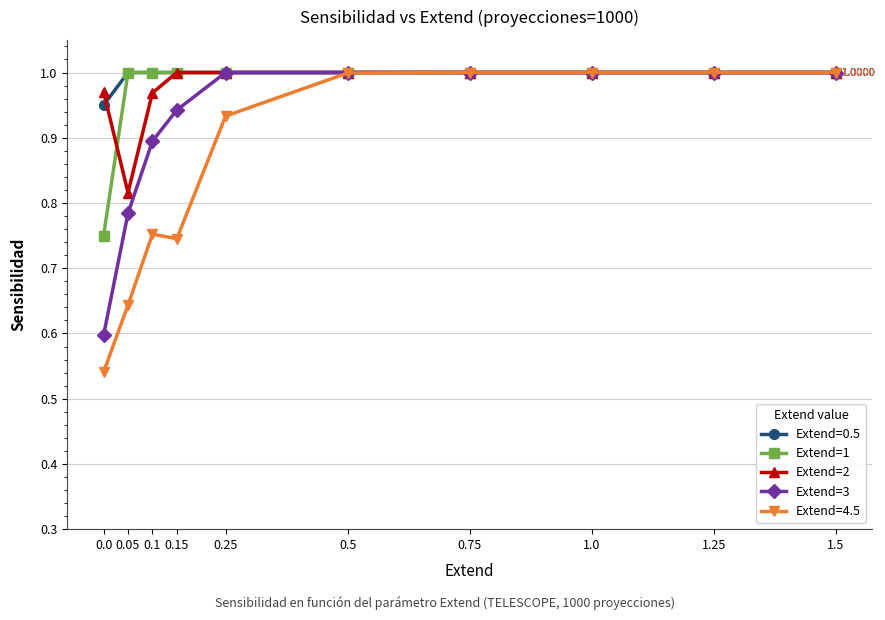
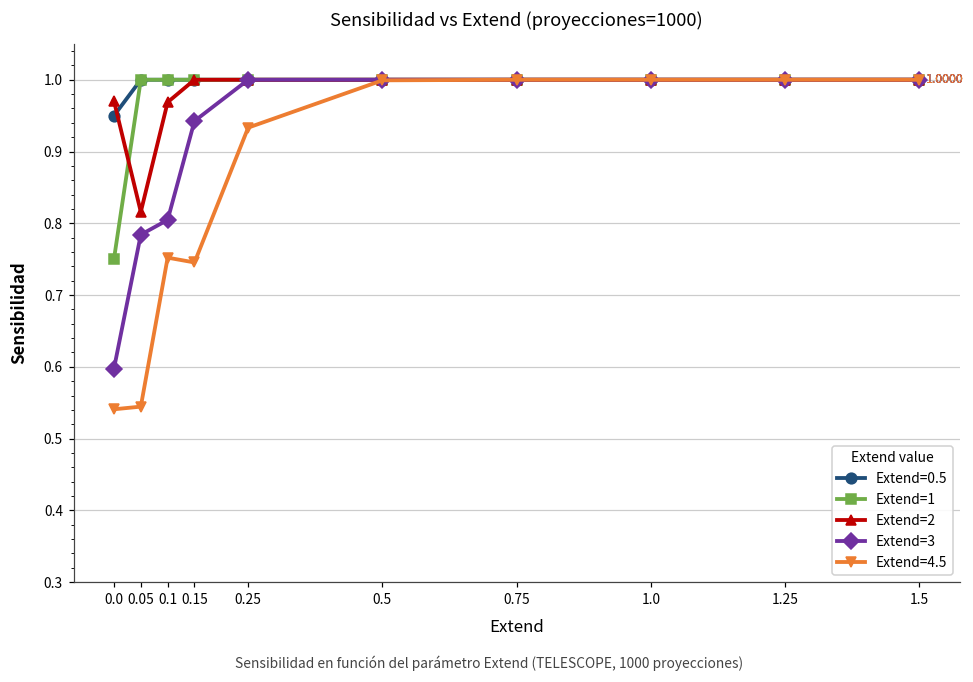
Extend=4.5, 0.05: 0.64 -> 0.54
Extend=3, 0.1: 0.89 -> 0.80
